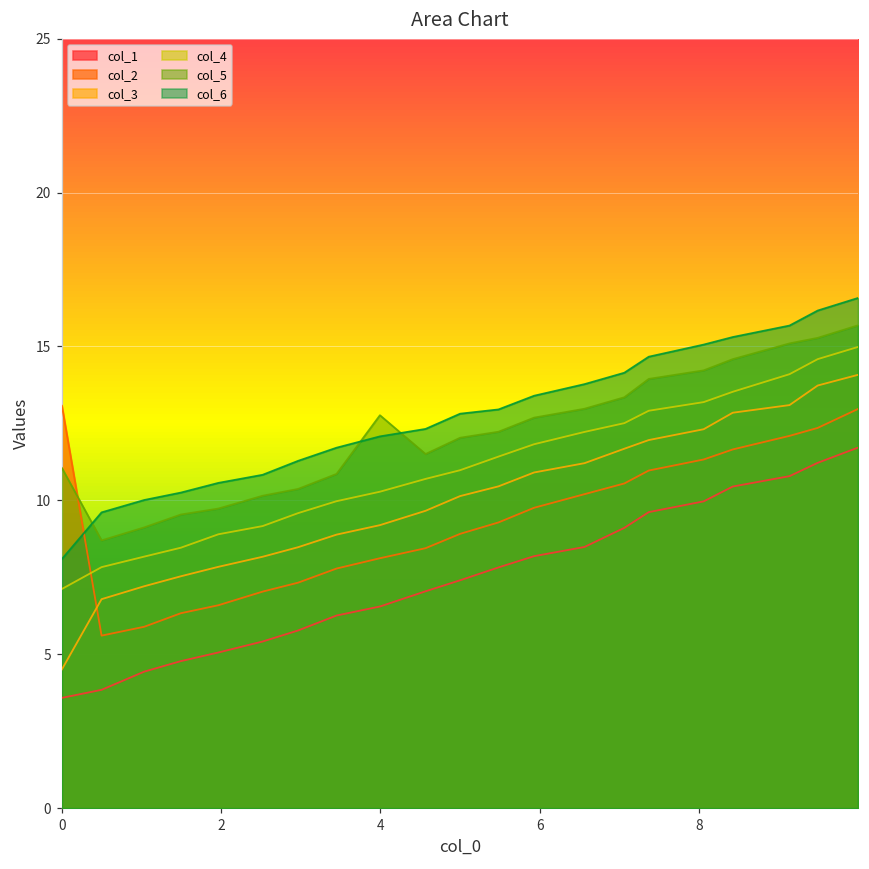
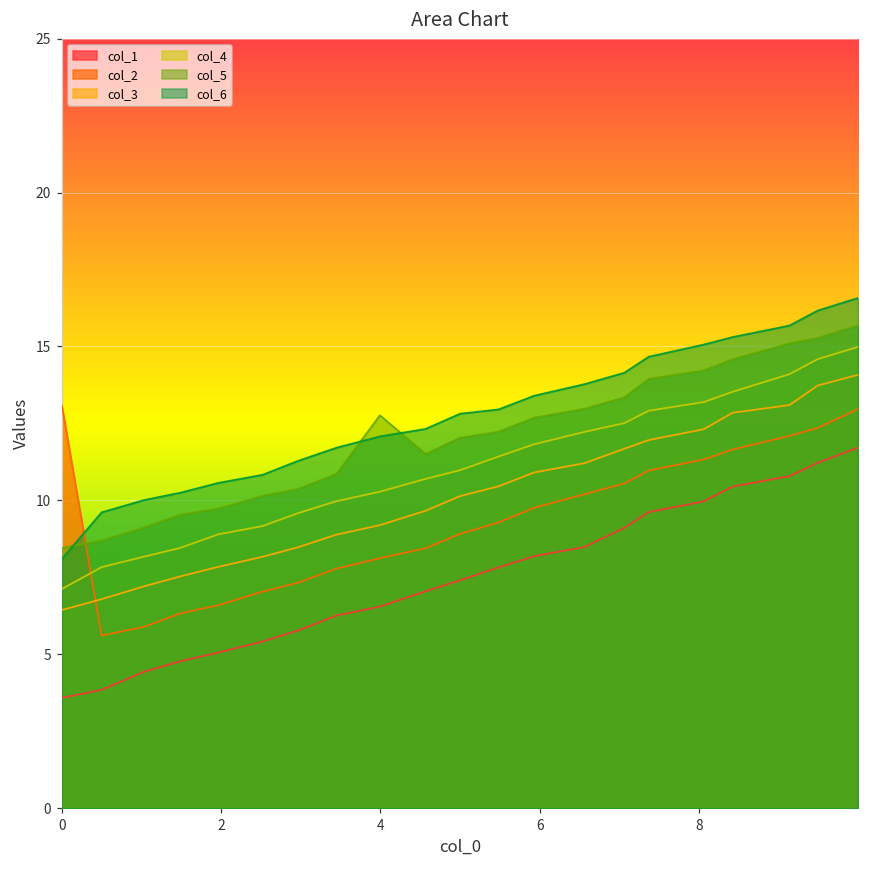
col_3, 0: 4.5 -> 6.4
col_5, 0: 11.1 -> 8.5
